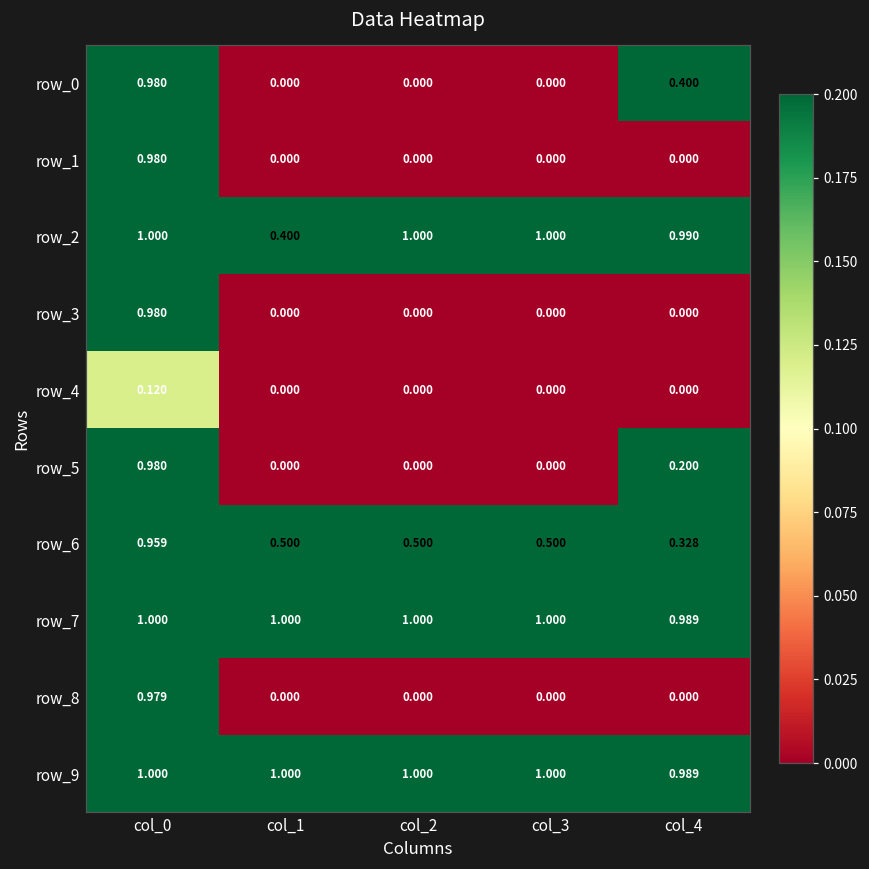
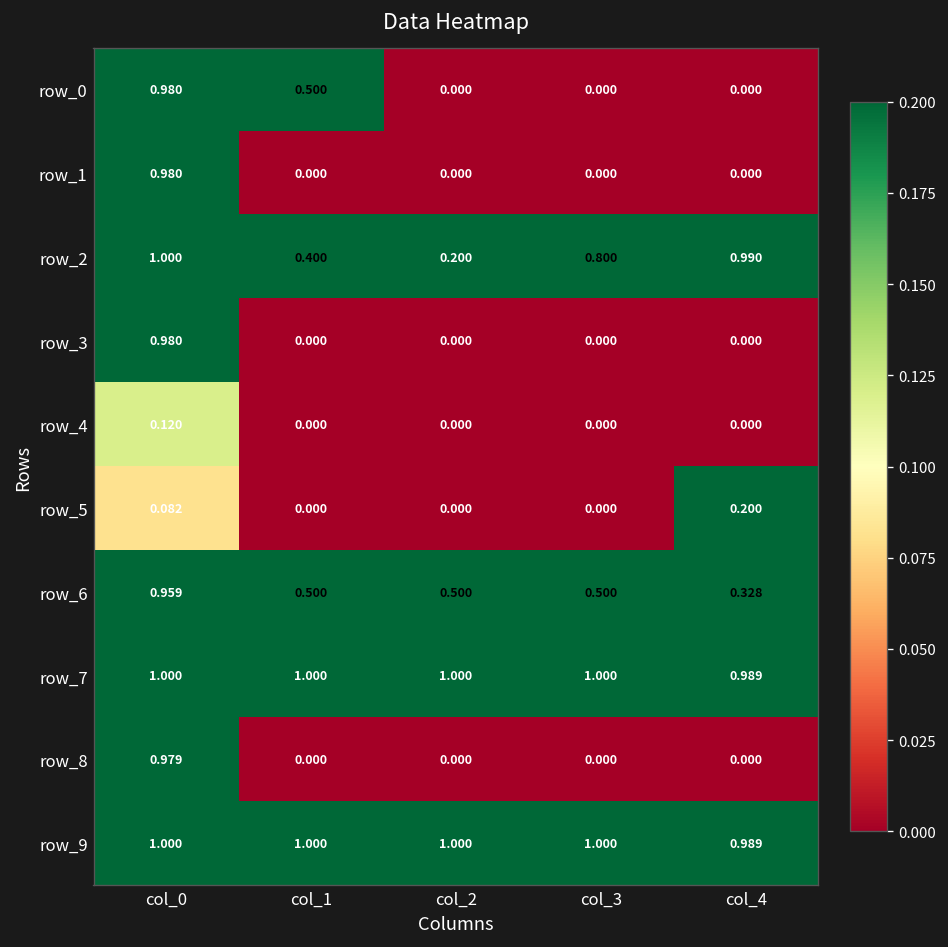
row_0, col_1: 0.000 -> 0.500
row_0, col_4: 0.400 -> 0.000
row_2, col_2: 1.000 -> 0.200
row_2, col_3: 1.000 -> 0.800
row_5, col_0: 0.980 -> 0.082
